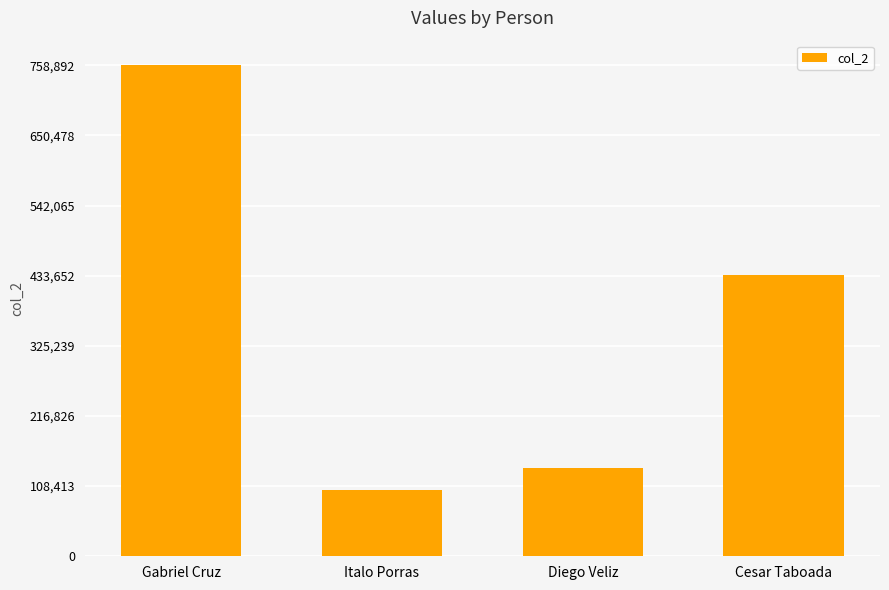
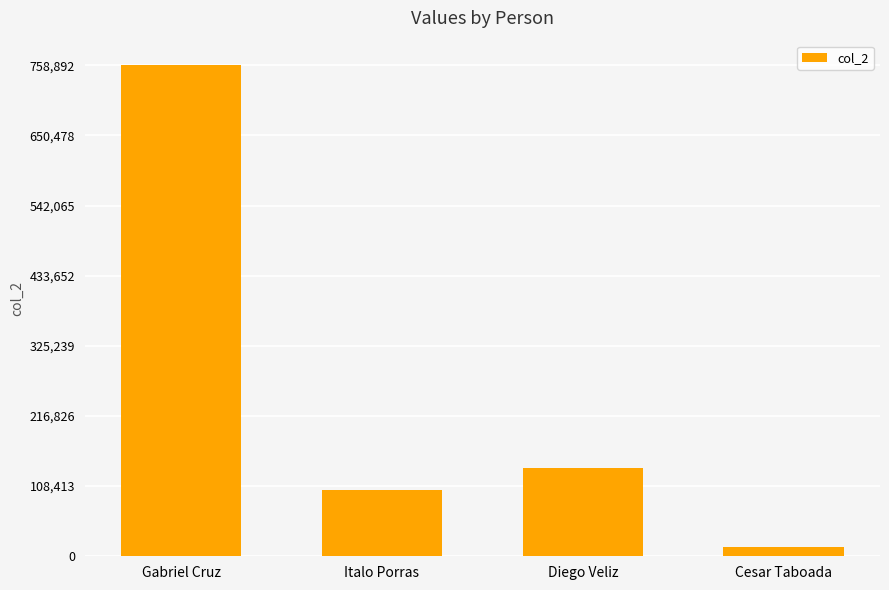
Cesar Taboada: 430,000 -> 10,000
